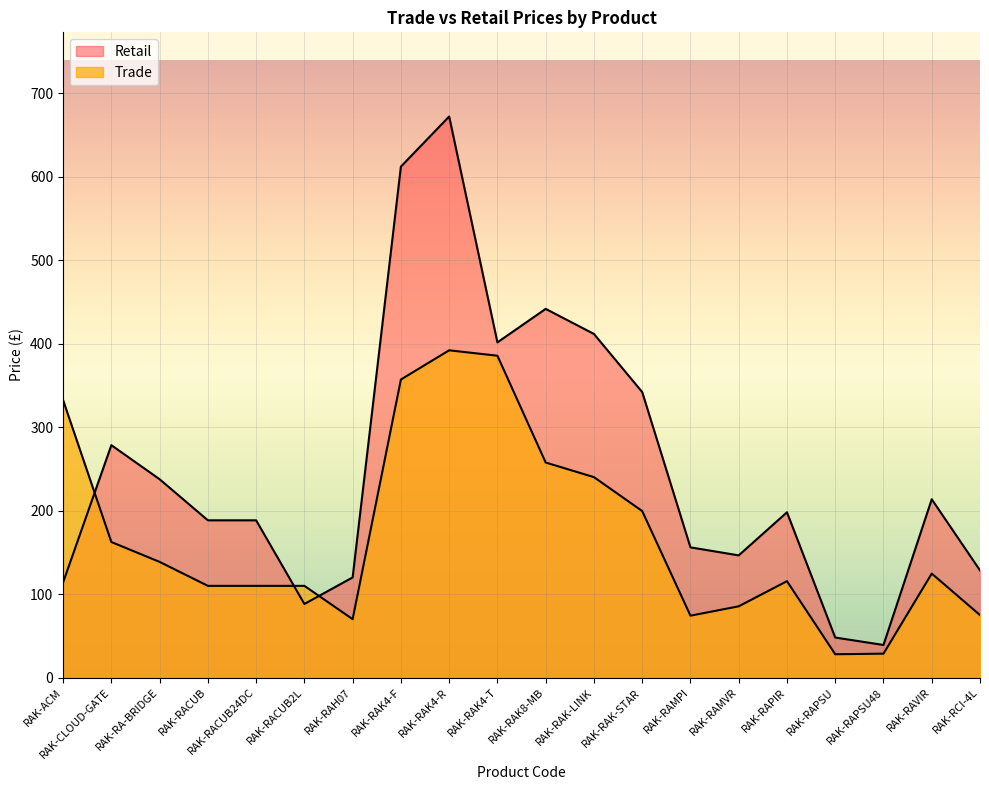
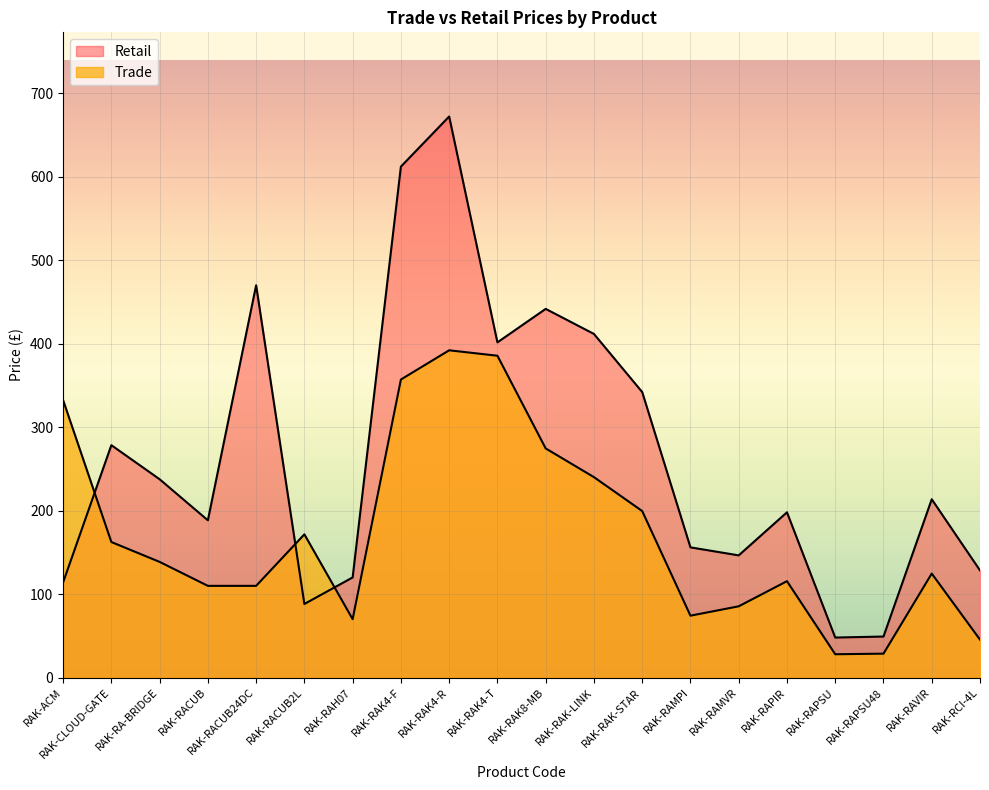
Retail, RAK-RACUB24DC: 190 -> 470
Trade, RAK-RACUB2L: 110 -> 170
Trade, RAK-RAK8-MB: 260 -> 270
Retail, RAK-RAPSU48: 40 -> 50
Trade, RAK-RCI-4L: 70 -> 50
